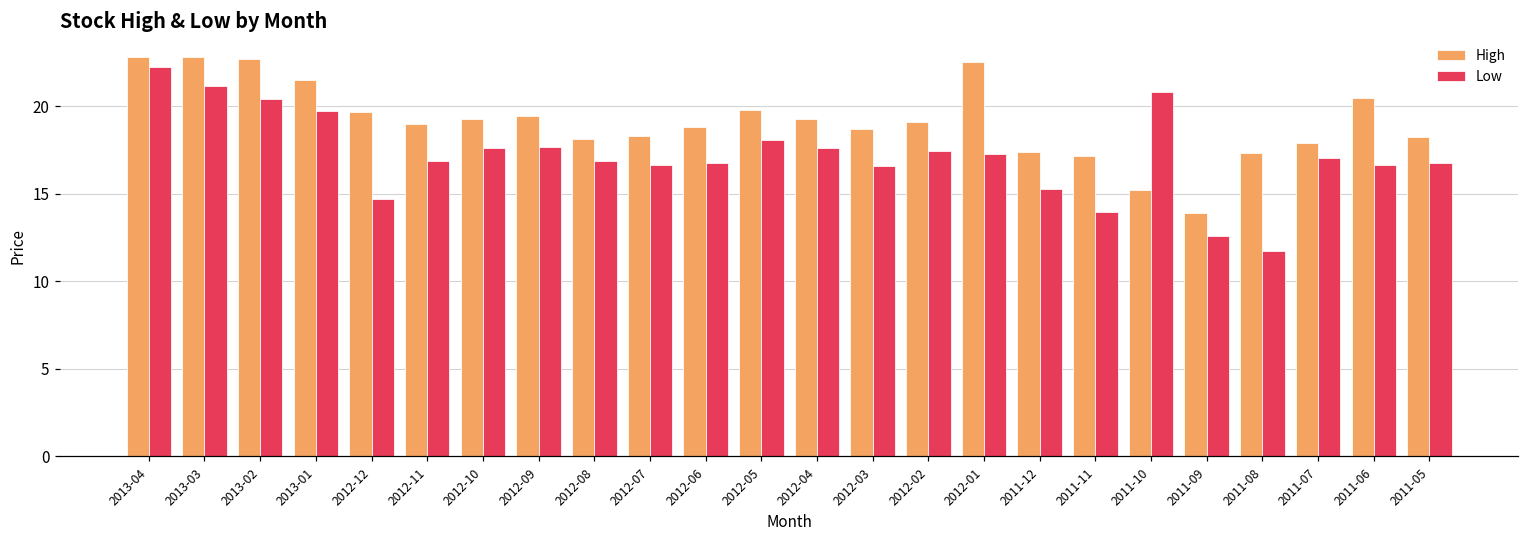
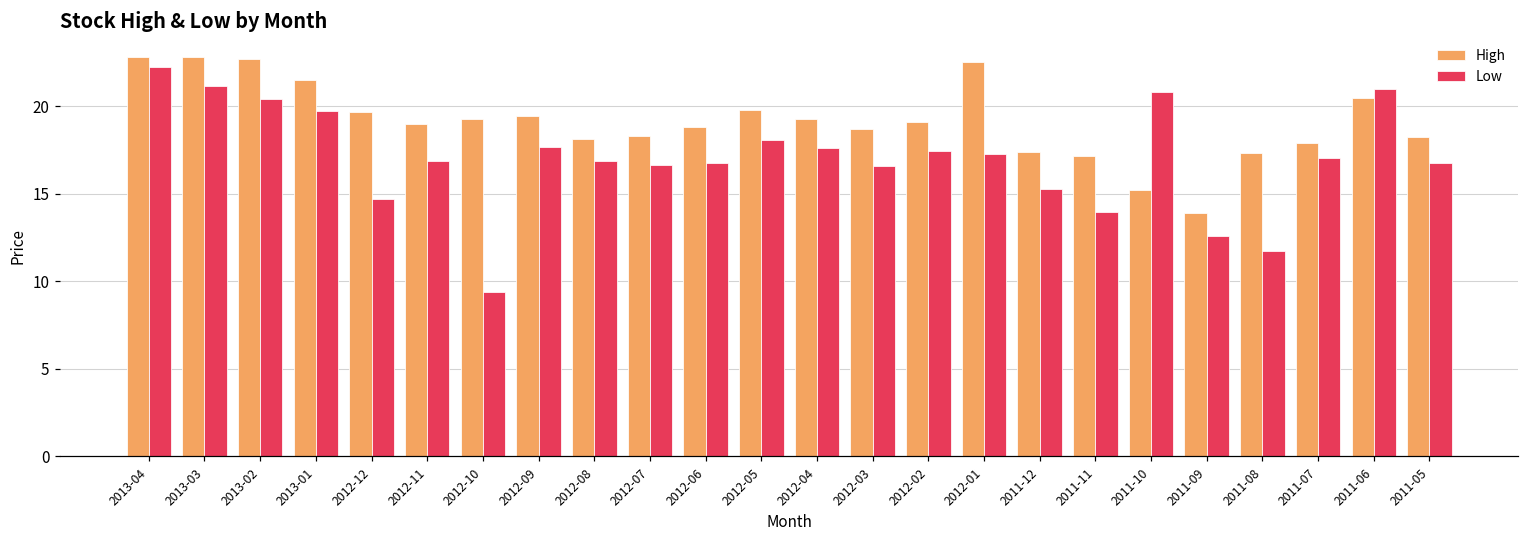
Low, 2012-10: 17.6 -> 9.4
Low, 2011-06: 16.7 -> 21.0
